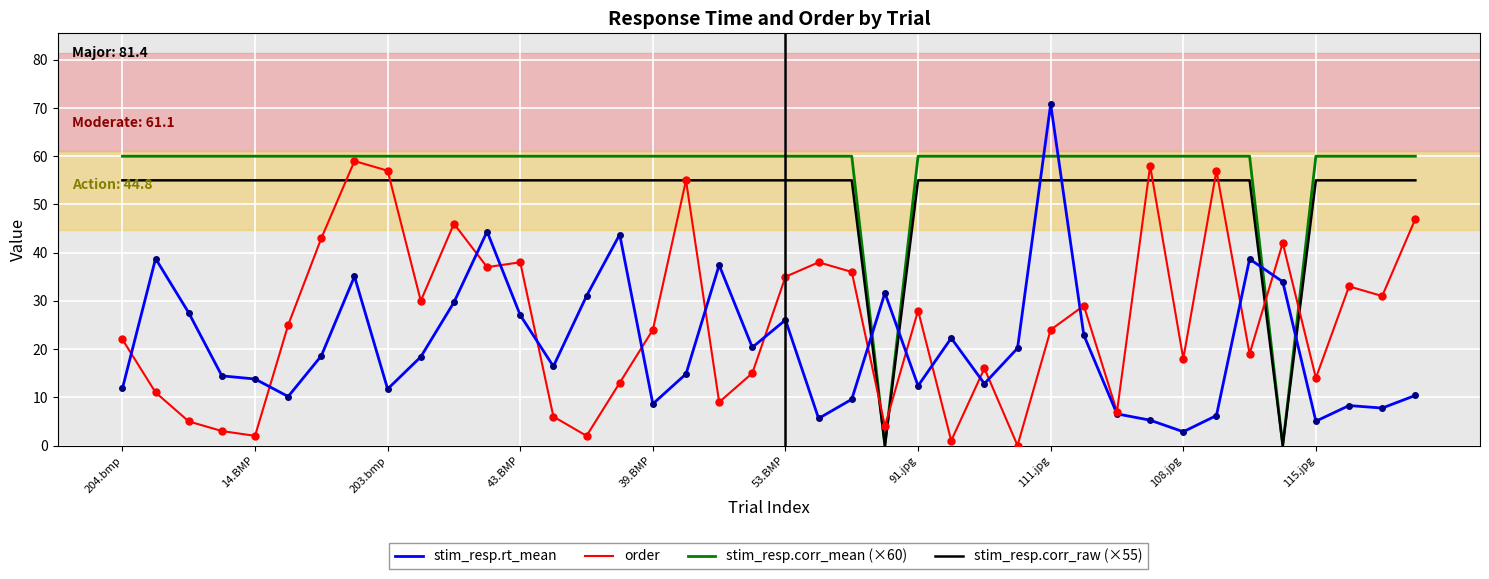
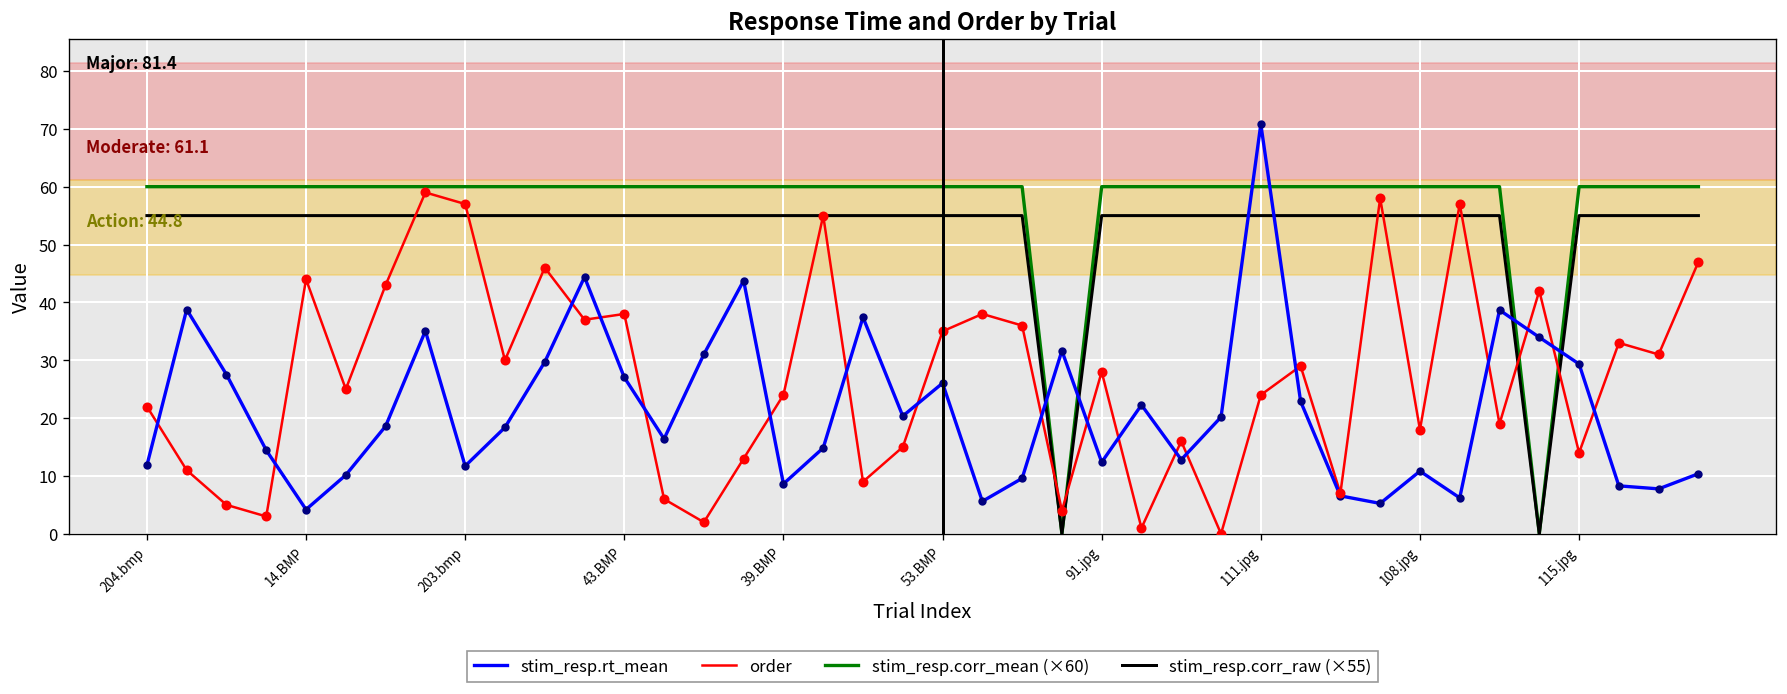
stim_resp.rt_mean, 14.BMP: 14 -> 4
order, 14.BMP: 2 -> 44
stim_resp.rt_mean, 108.jpg: 3 -> 11
stim_resp.rt_mean, 115.jpg: 5 -> 29
